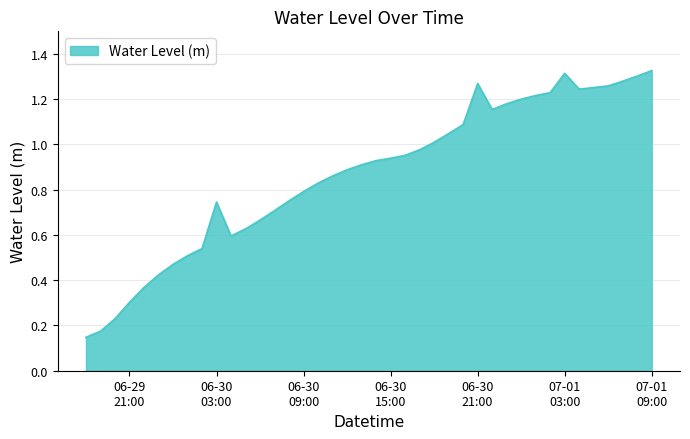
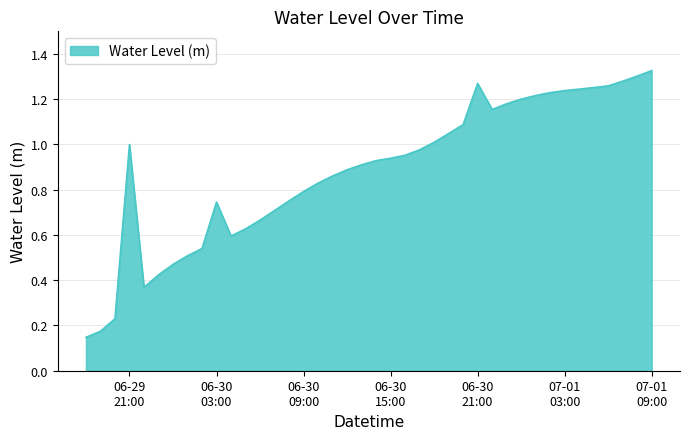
06-29 21:00: 0.30 -> 1.00
07-01 03:00: 1.31 -> 1.24
